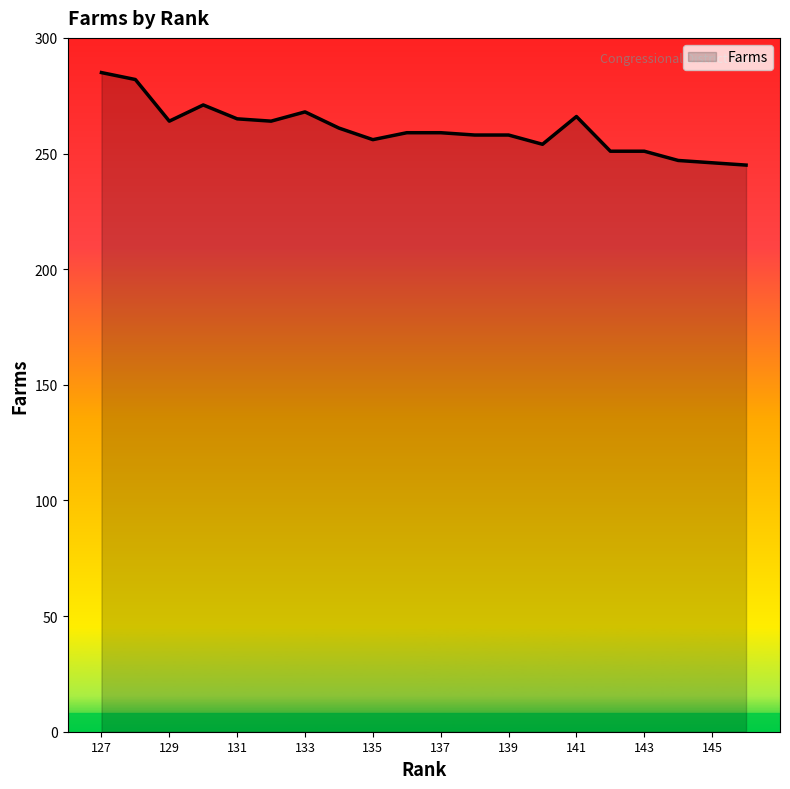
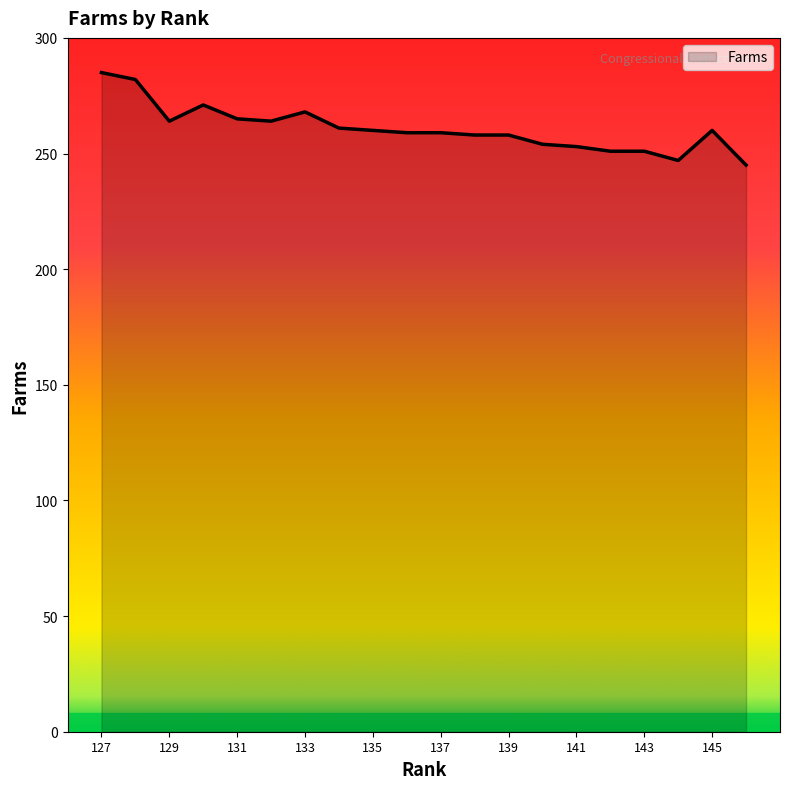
135: 256 -> 260
141: 266 -> 253
145: 246 -> 260
